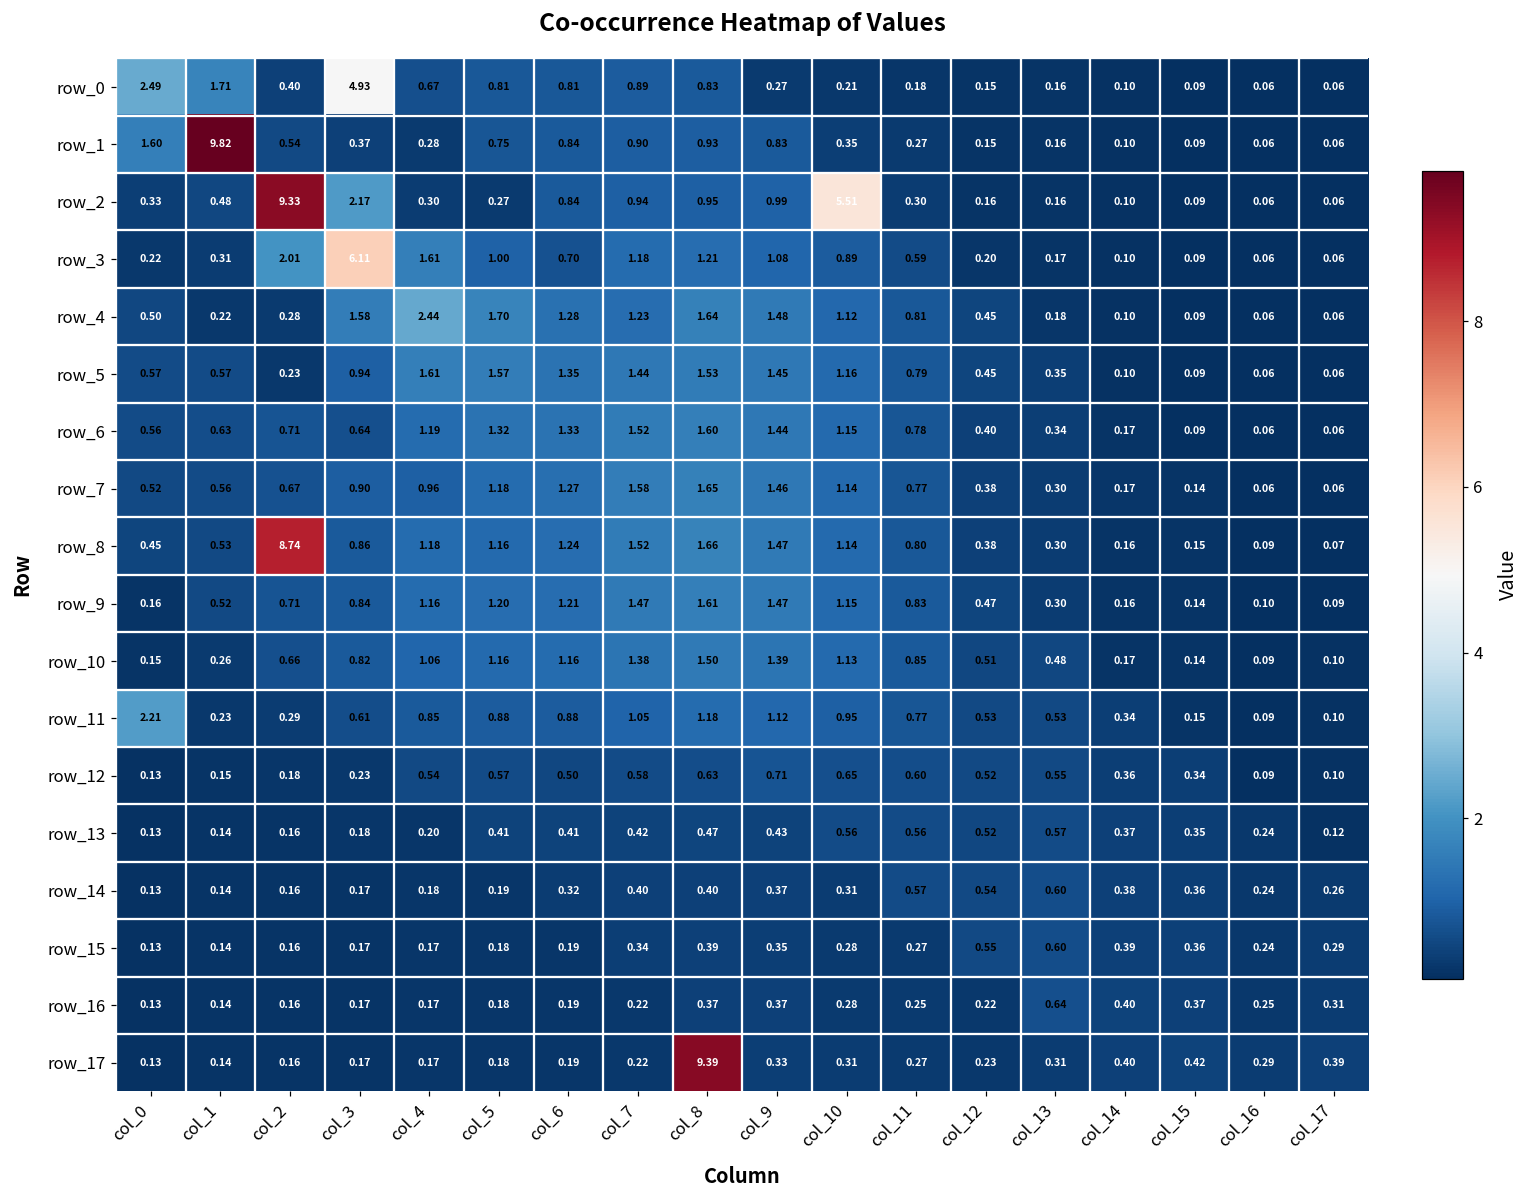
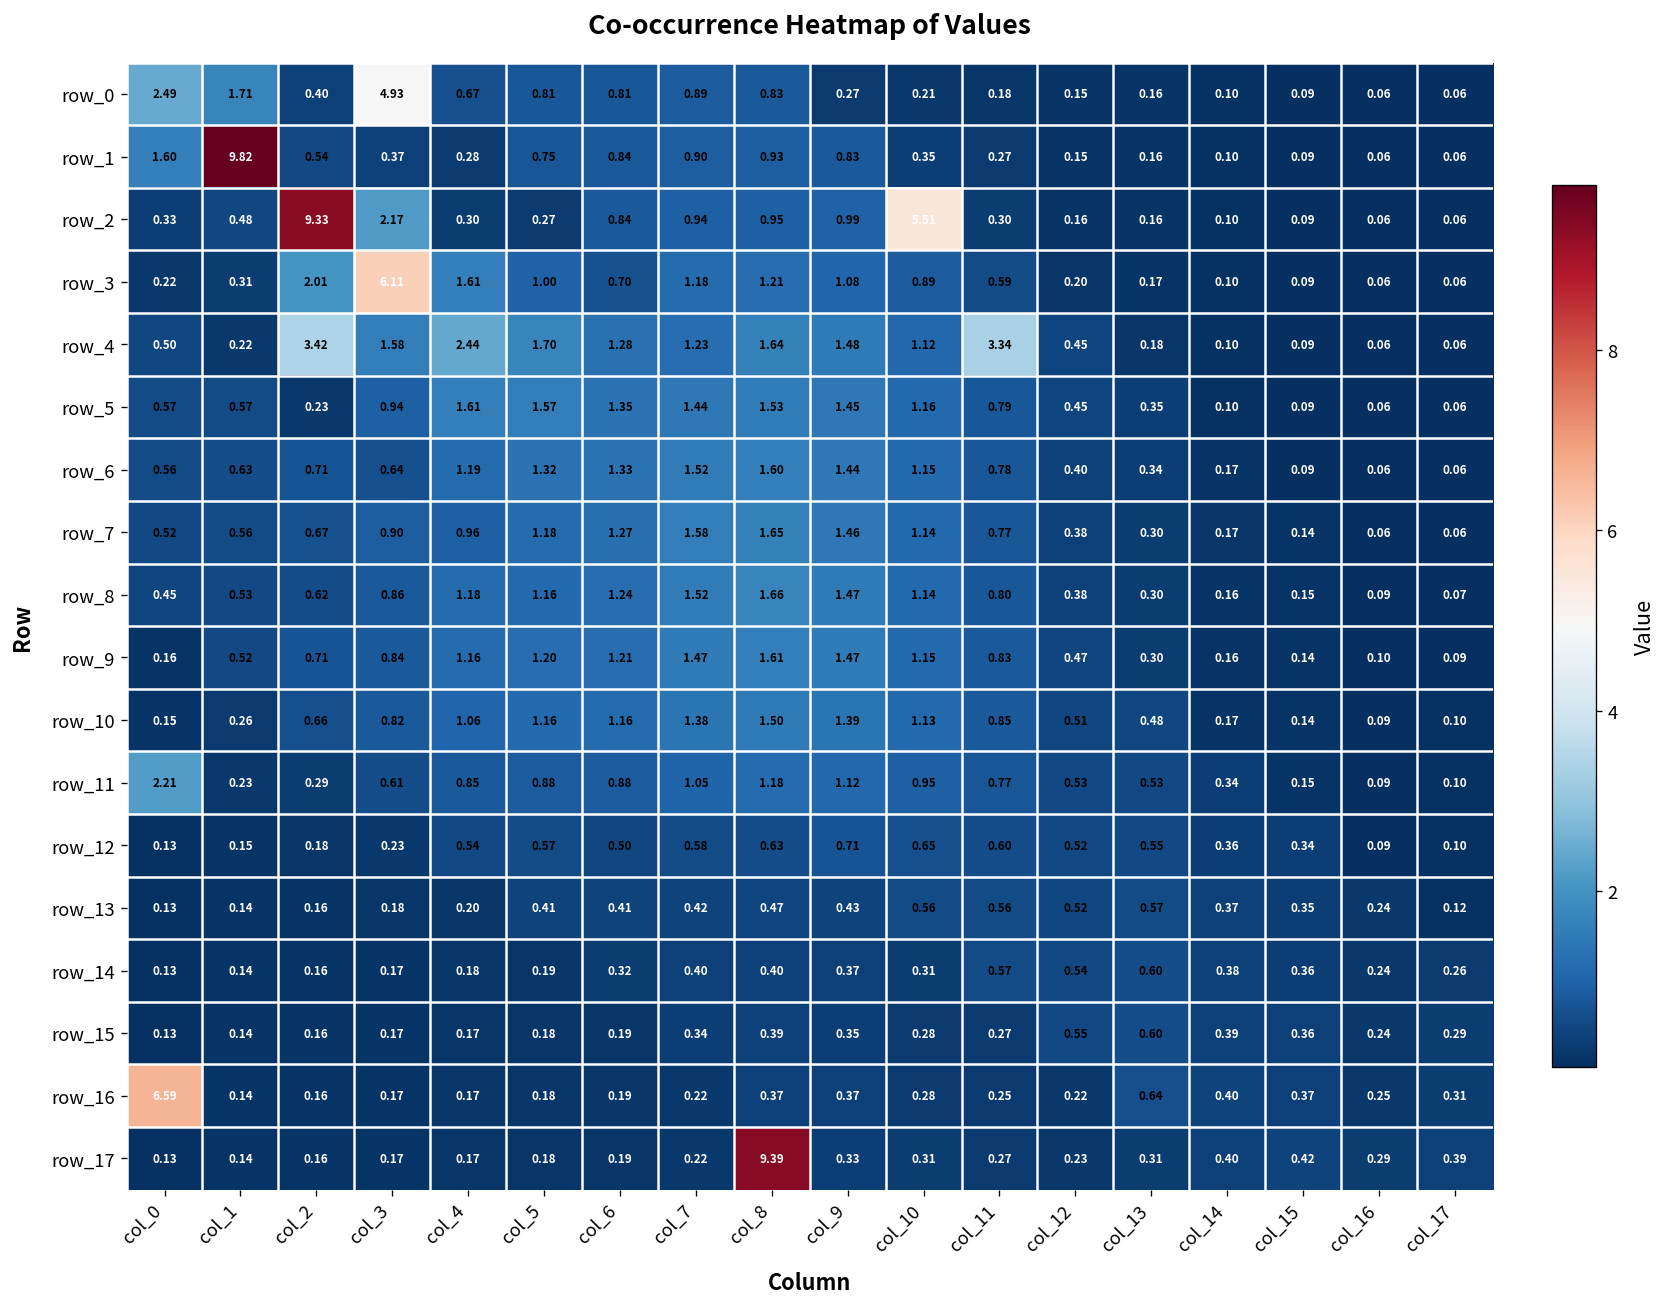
row_4, col_2: 0.28 -> 3.42
row_4, col_11: 0.81 -> 3.34
row_8, col_2: 8.74 -> 0.62
row_16, col_0: 0.13 -> 6.59
